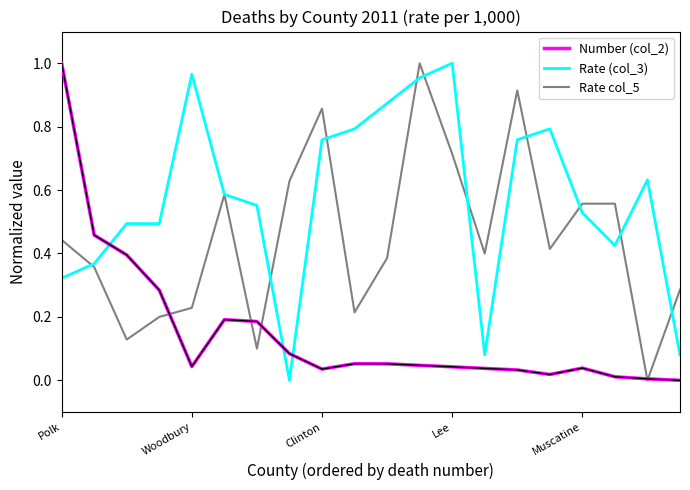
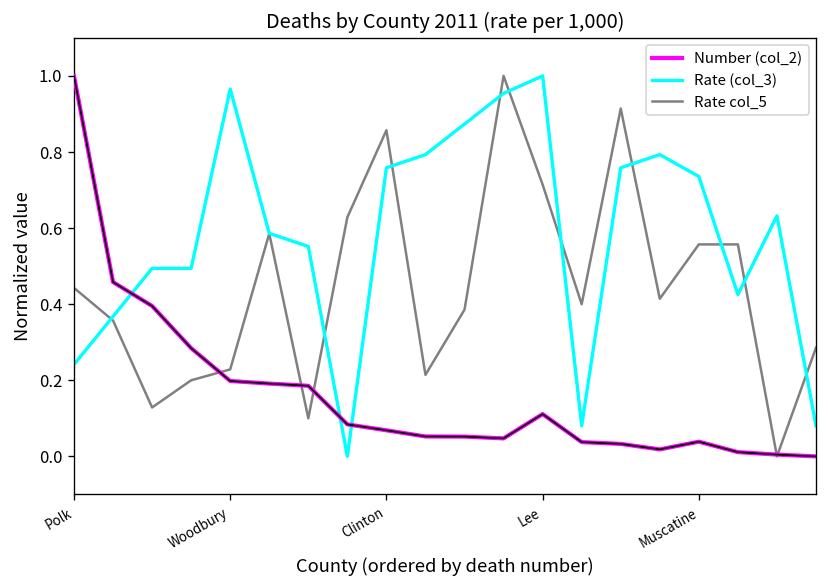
Rate (col_3), Polk: 0.32 -> 0.24
Number (col_2), Woodbury: 0.04 -> 0.20
Number (col_2), Clinton: 0.04 -> 0.07
Number (col_2), Lee: 0.04 -> 0.11
Rate (col_3), Muscatine: 0.53 -> 0.74
